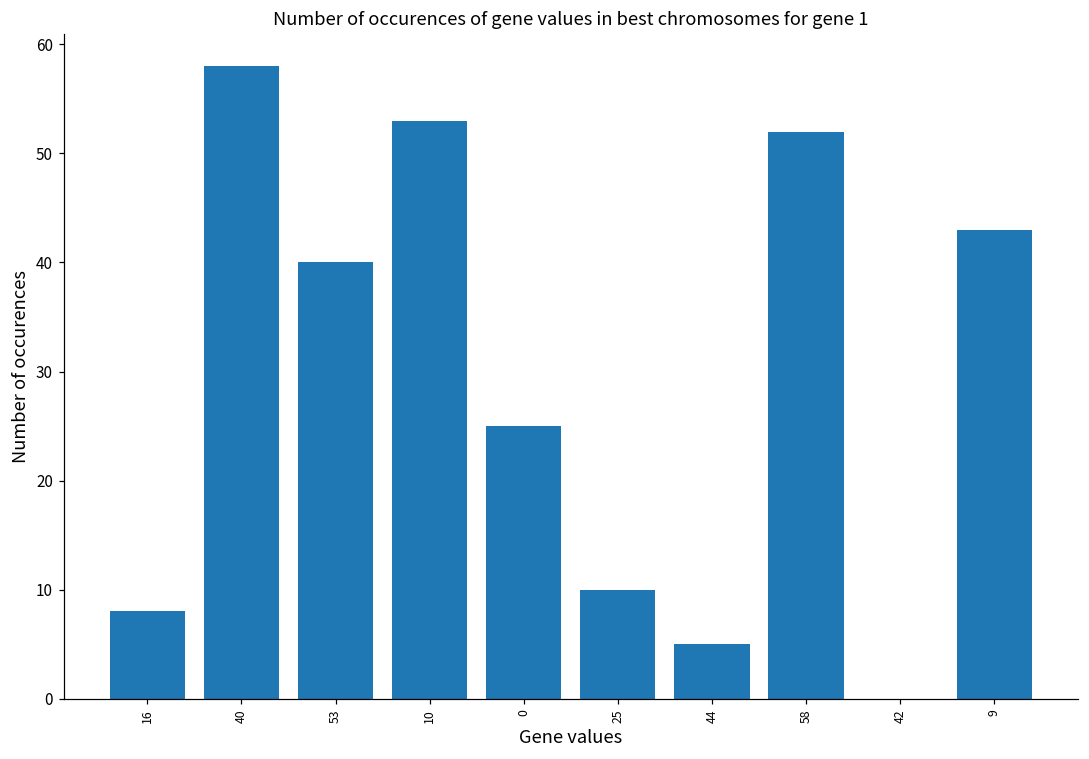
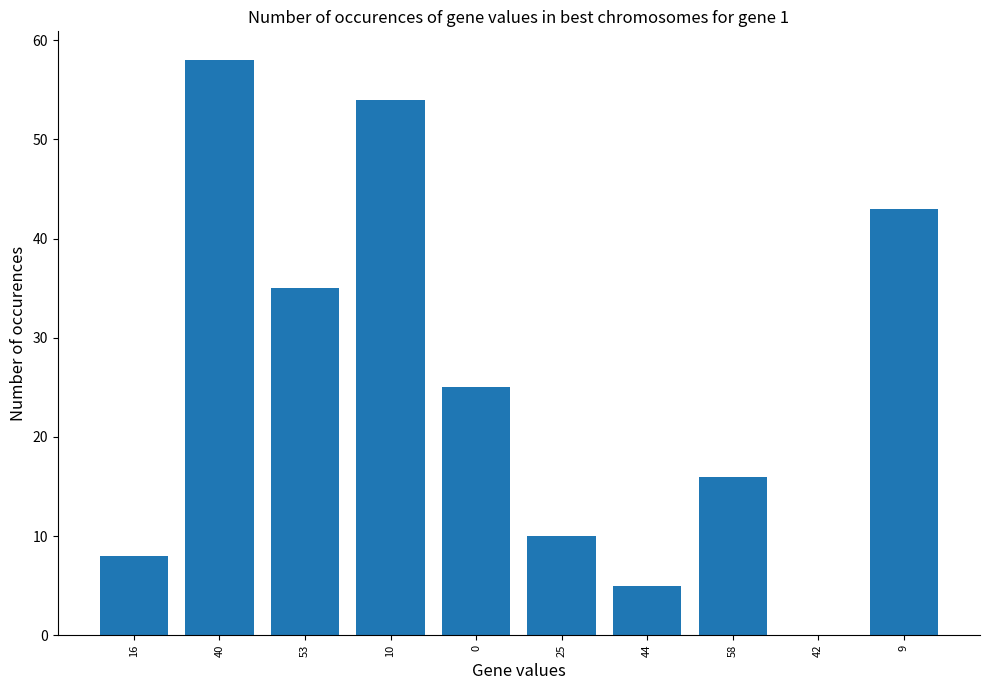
53: 40 -> 35
10: 53 -> 54
58: 52 -> 16
